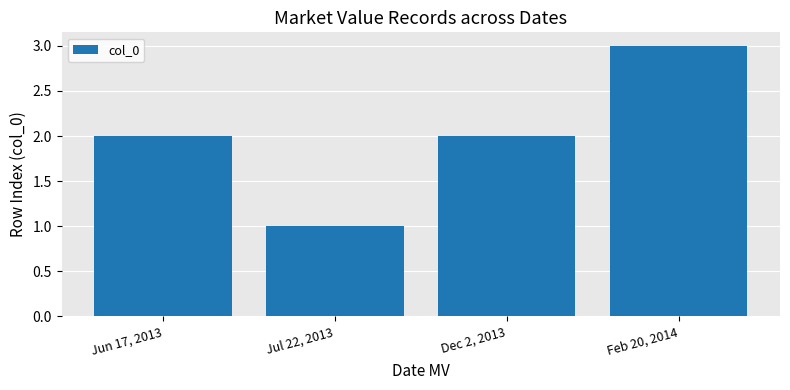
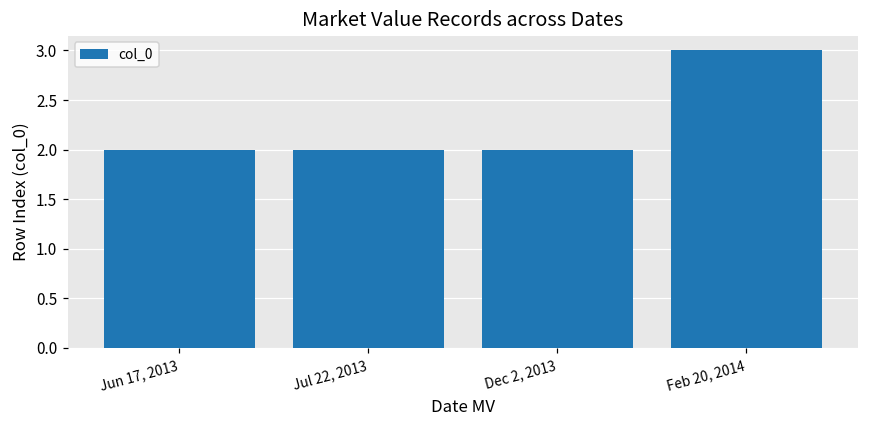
Jul 22, 2013: 1 -> 2
